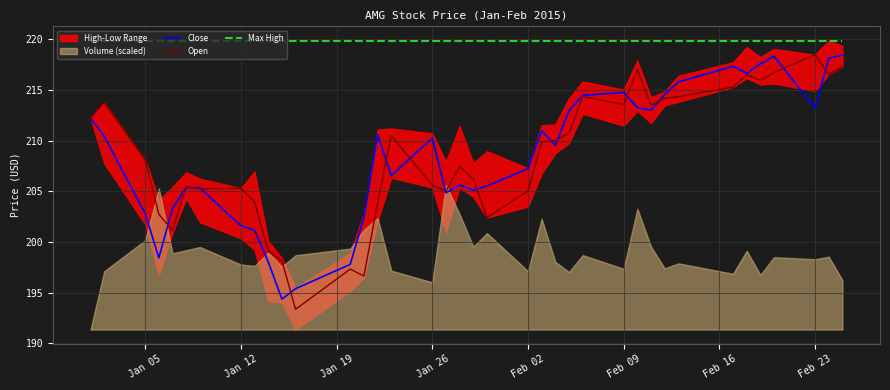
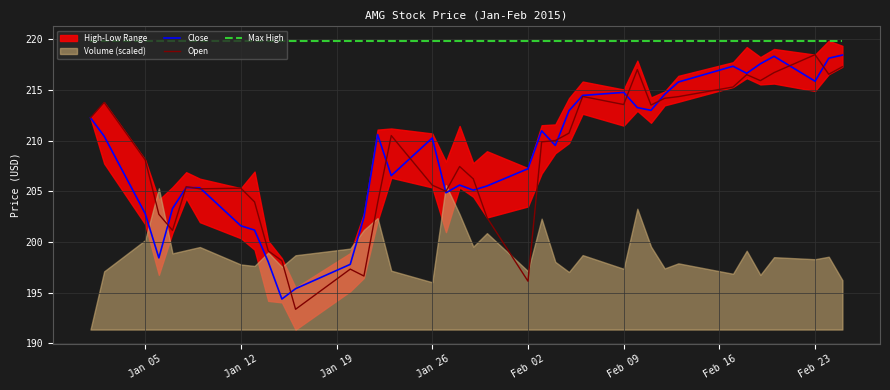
Open, Feb 02: 205.0 -> 196.1
Close, Feb 23: 213.2 -> 215.9
